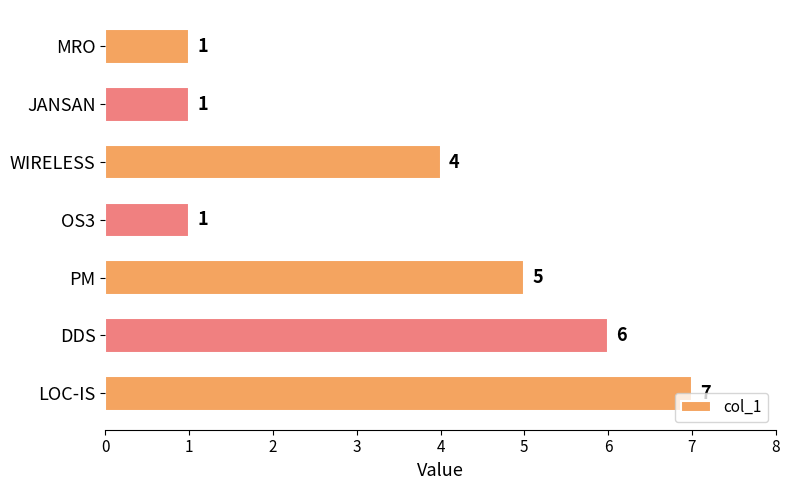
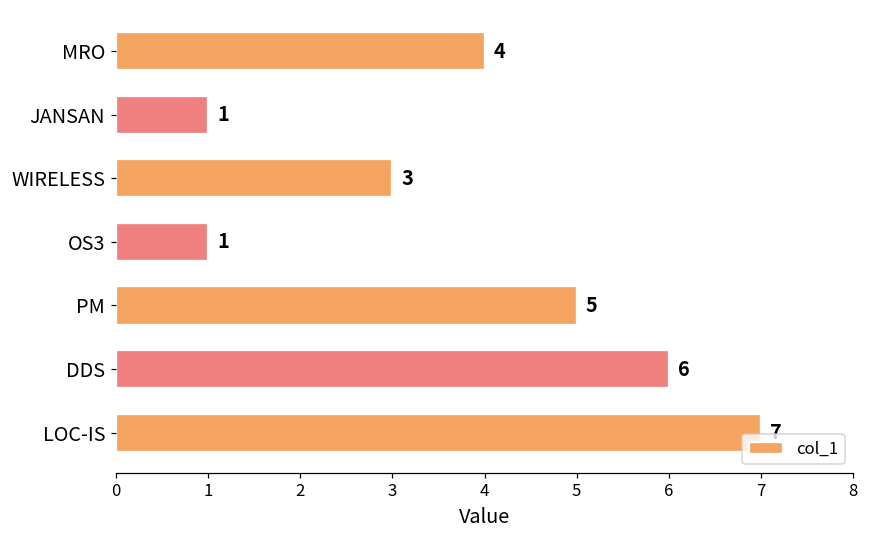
MRO: 1 -> 4
WIRELESS: 4 -> 3
